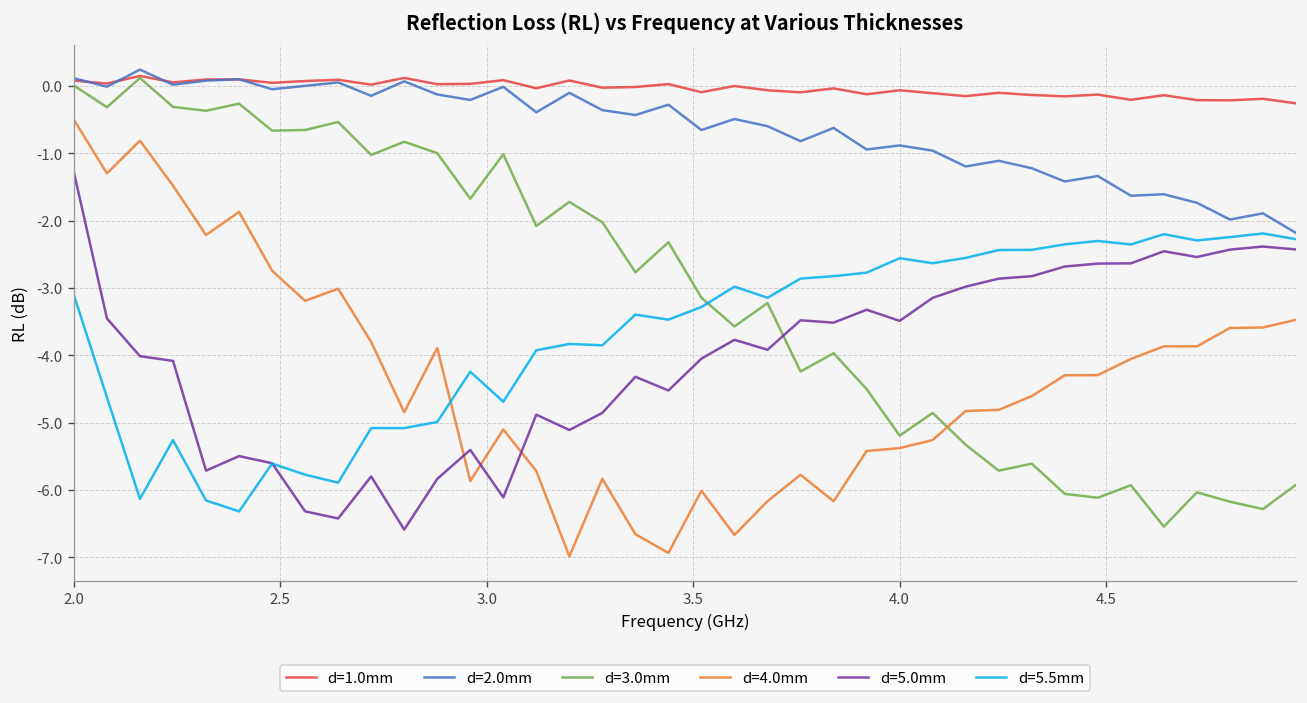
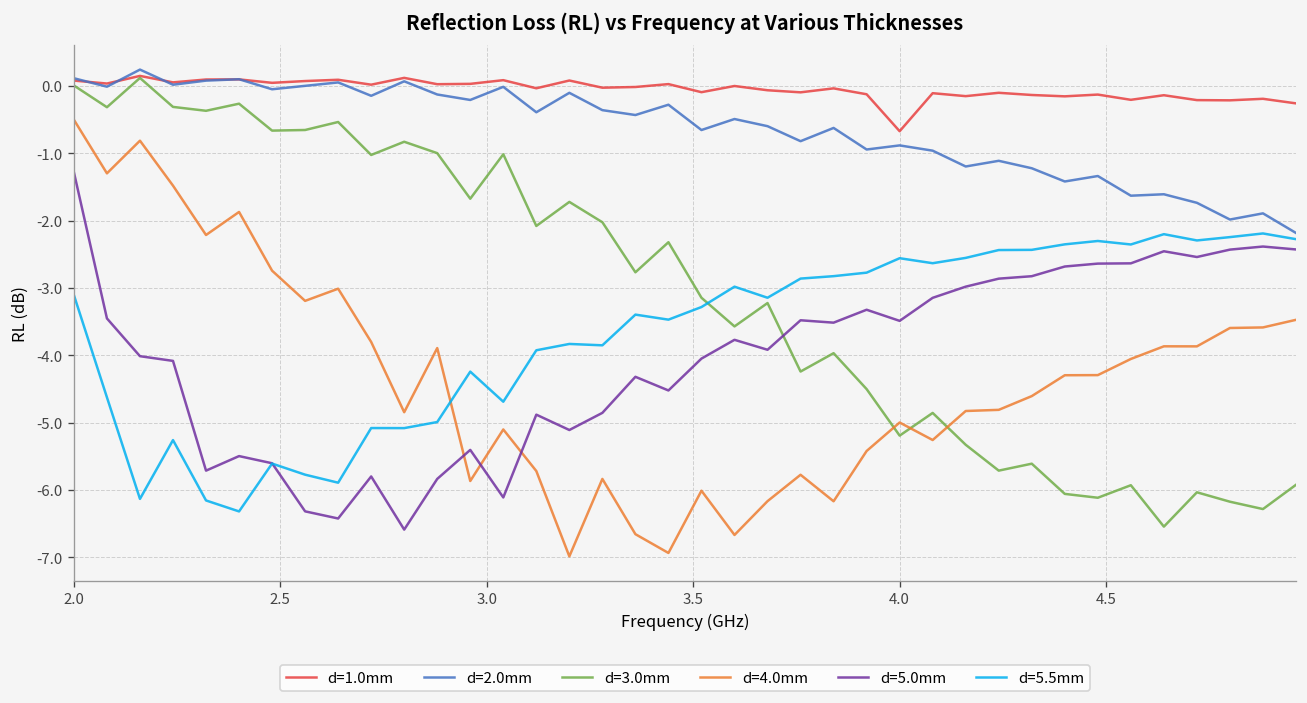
d=1.0mm, 4.0: -0.1 -> -0.7
d=4.0mm, 4.0: -5.4 -> -5.0
